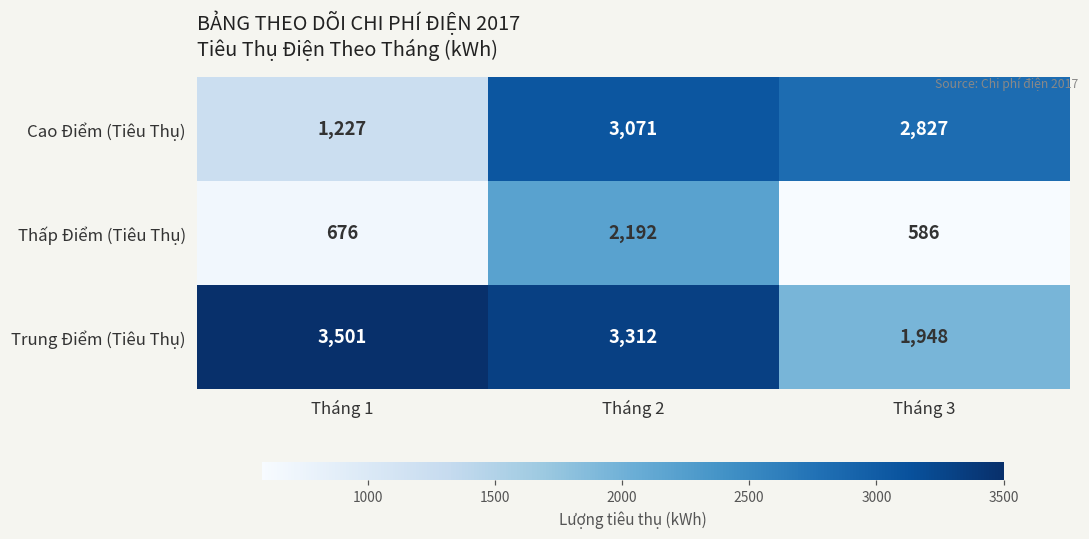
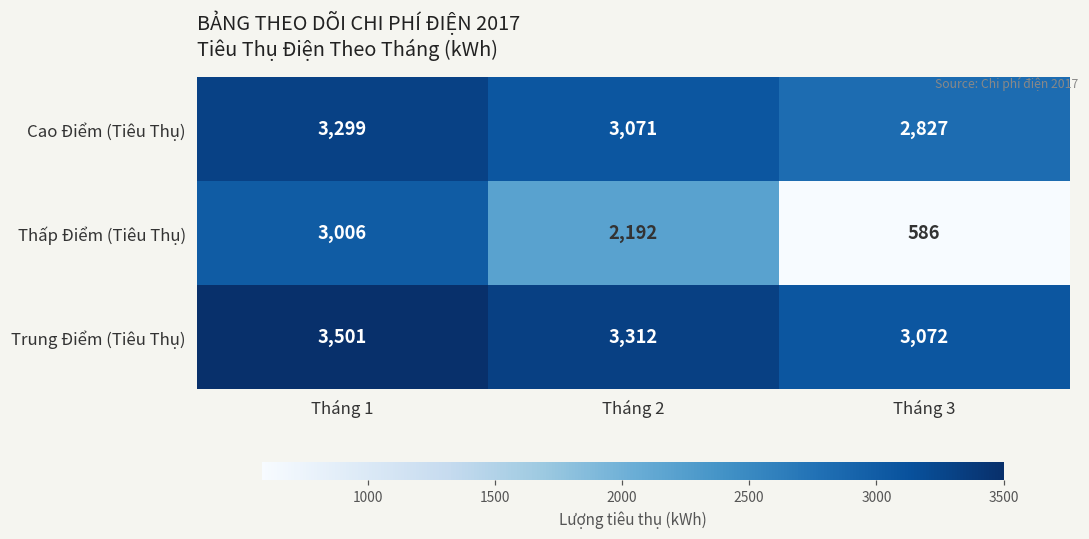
Cao Điểm (Tiêu Thụ), Tháng 1: 1,227 -> 3,299
Thấp Điểm (Tiêu Thụ), Tháng 1: 676 -> 3,006
Trung Điểm (Tiêu Thụ), Tháng 3: 1,948 -> 3,072
